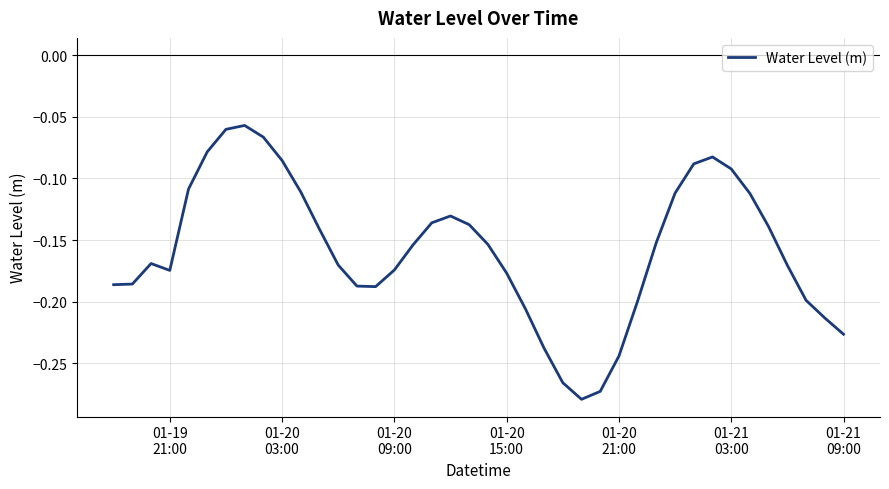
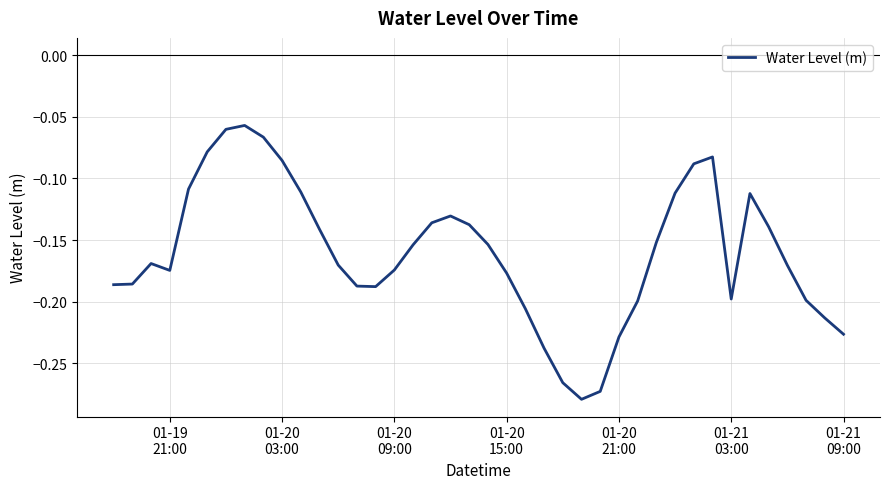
01-20 21:00: -0.244 -> -0.229
01-21 03:00: -0.092 -> -0.198
